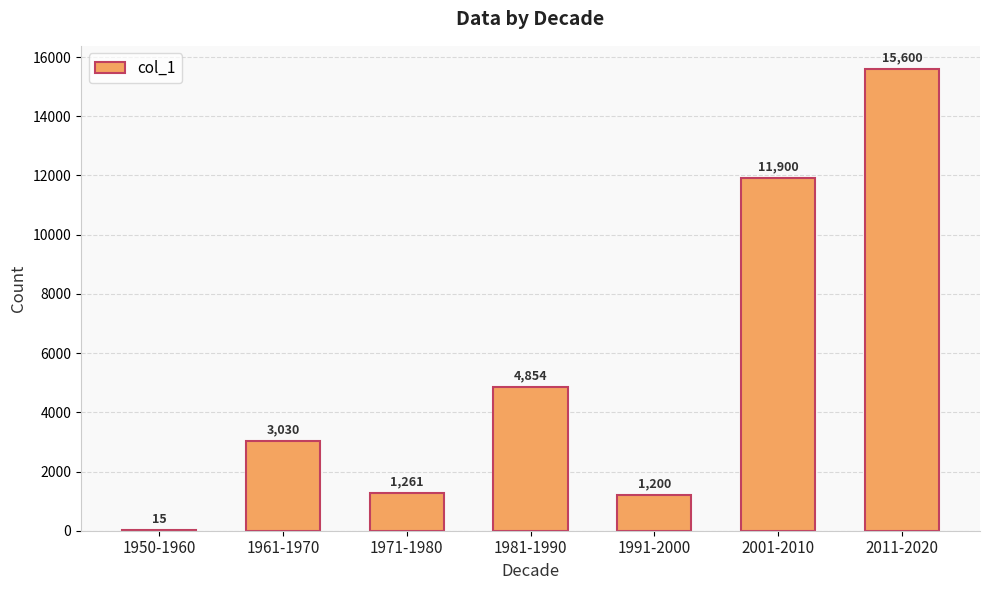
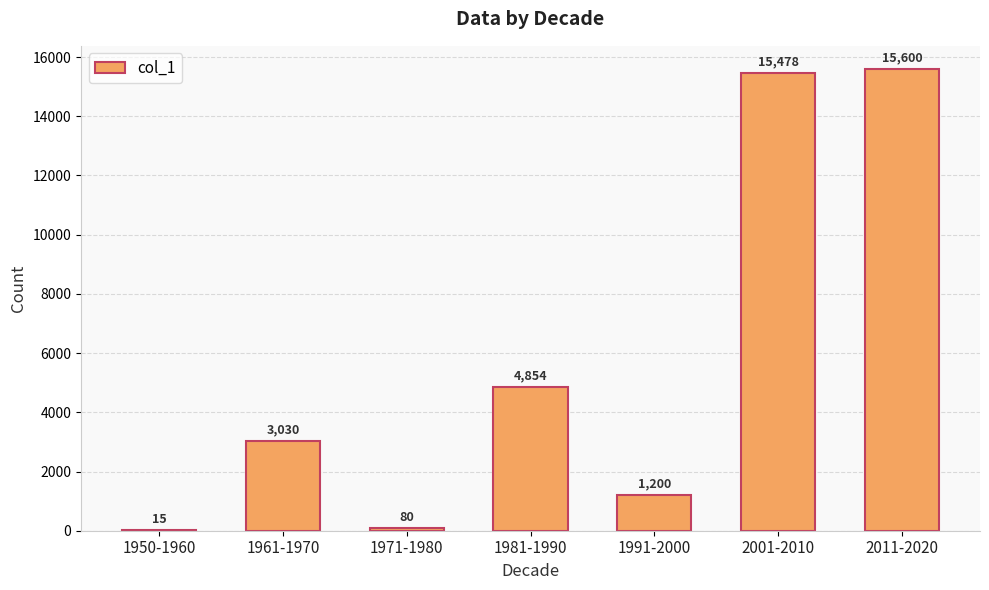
1971-1980: 1,261 -> 80
2001-2010: 11,900 -> 15,478
